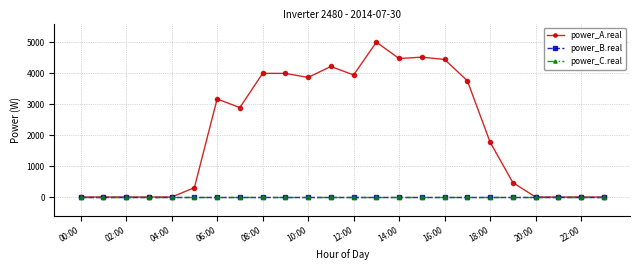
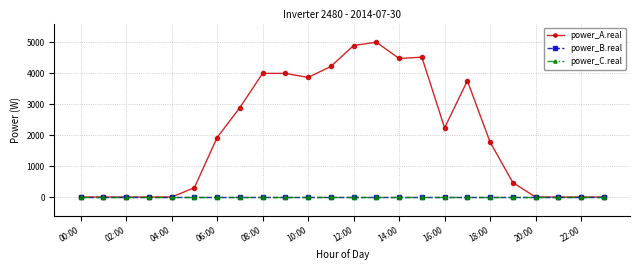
power_A.real, 06:00: 3200 -> 1900
power_A.real, 12:00: 3900 -> 4900
power_A.real, 16:00: 4400 -> 2200
